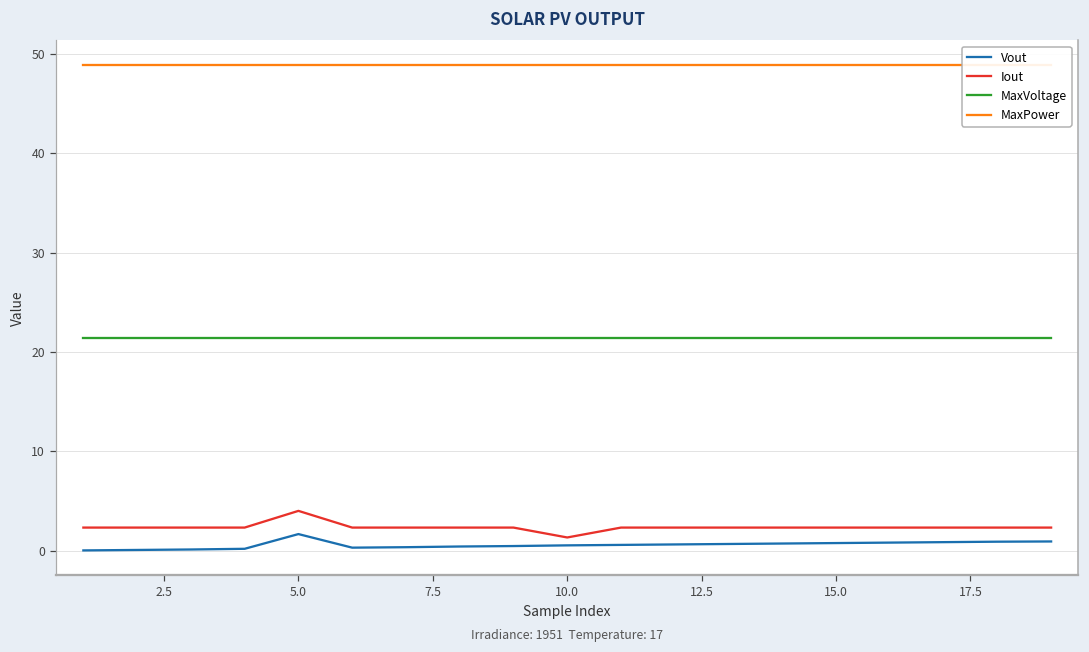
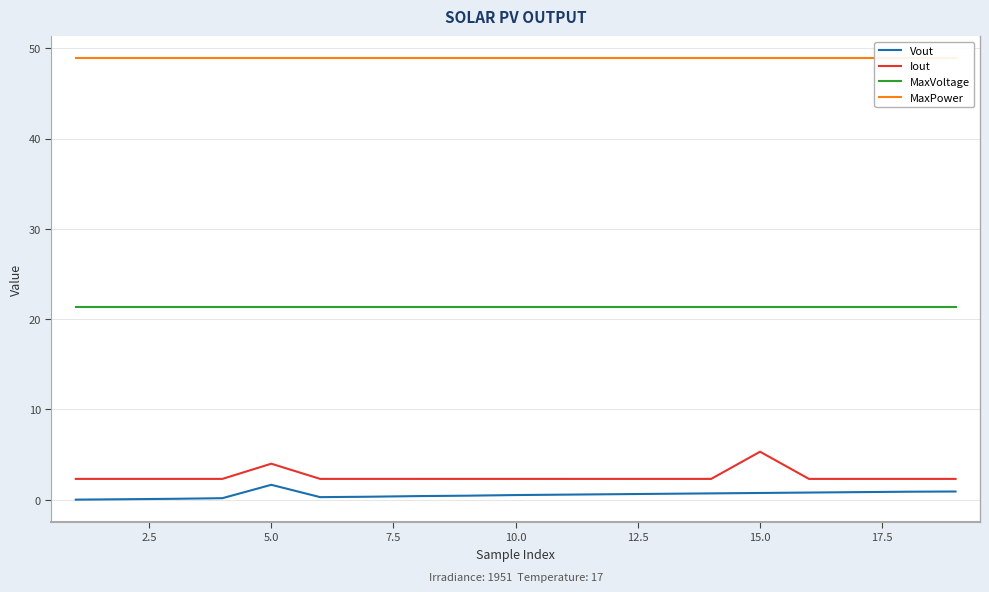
Iout, 10.0: 1 -> 2
Iout, 15.0: 2 -> 5
